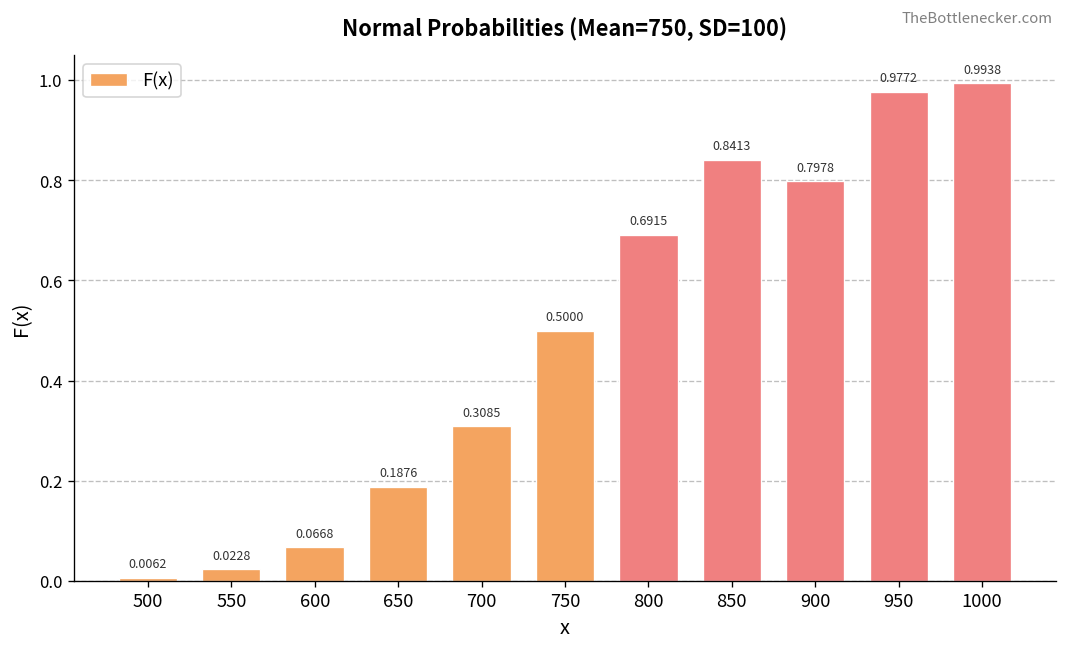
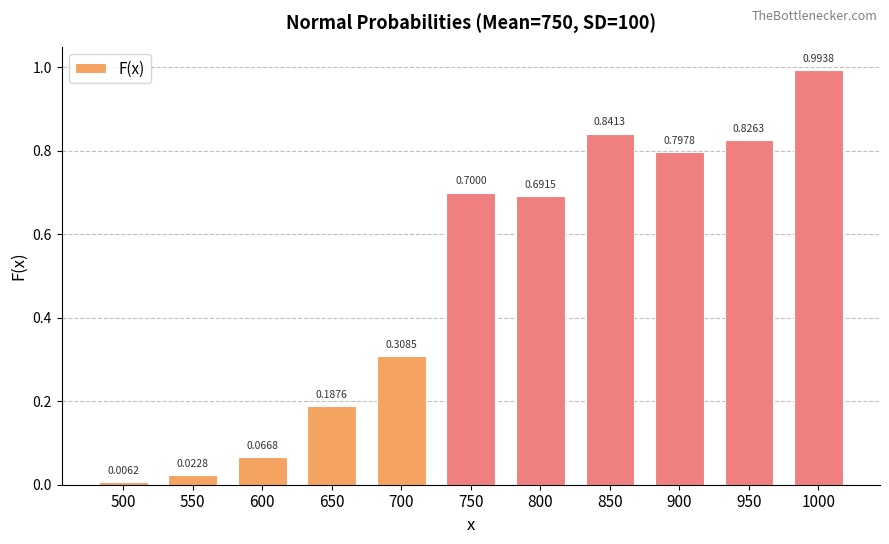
750: 0.5000 -> 0.7000
950: 0.9772 -> 0.8263
